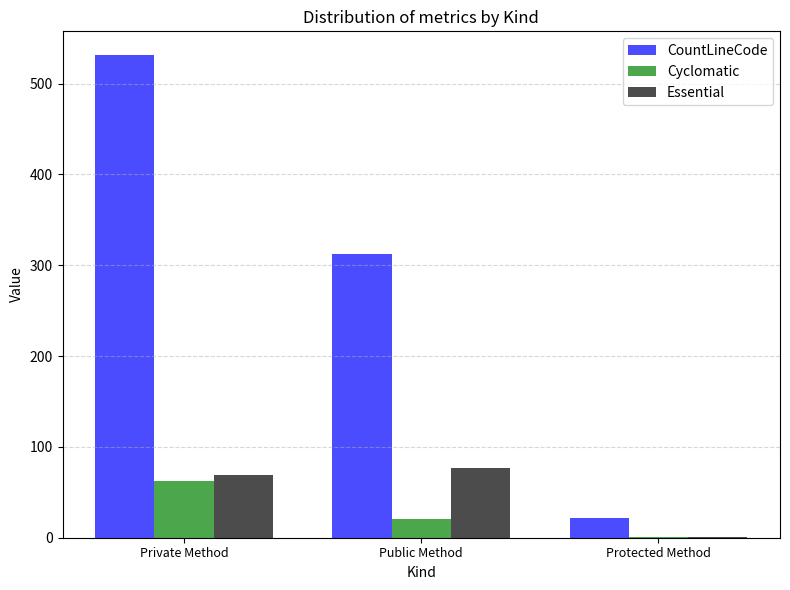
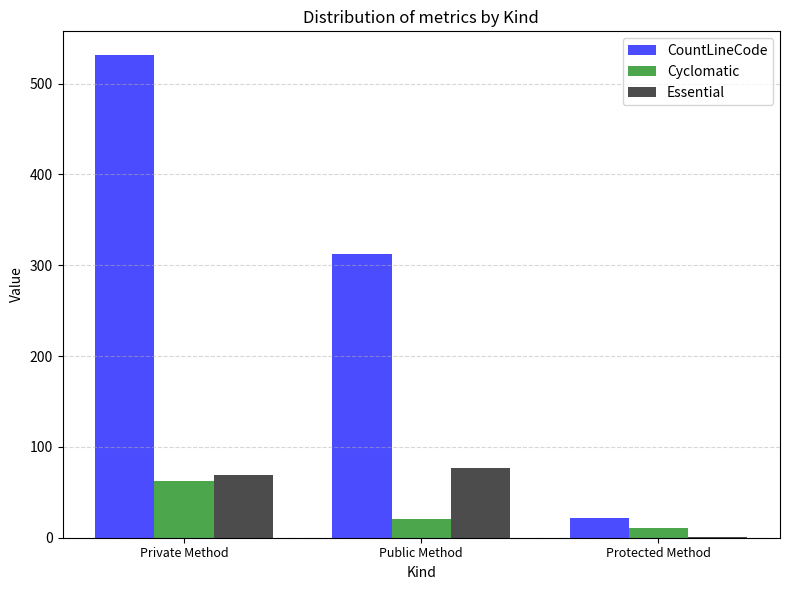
Cyclomatic, Protected Method: 0 -> 10
